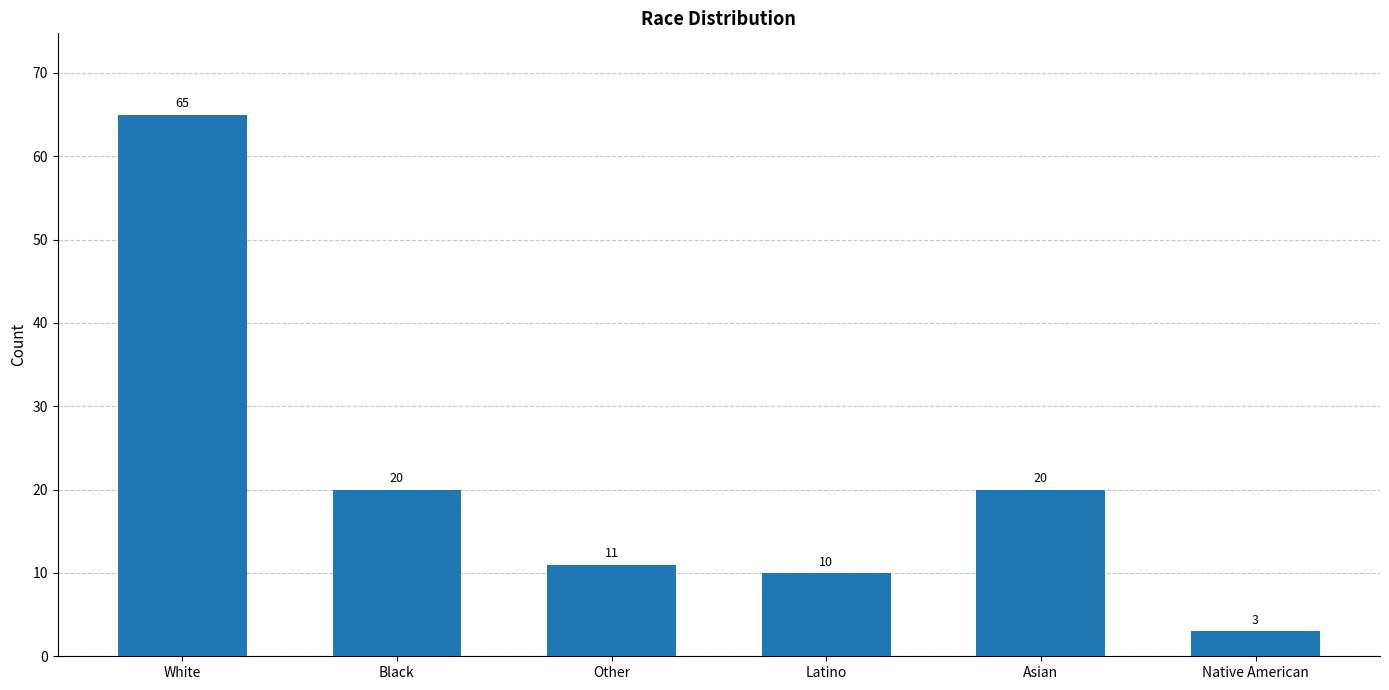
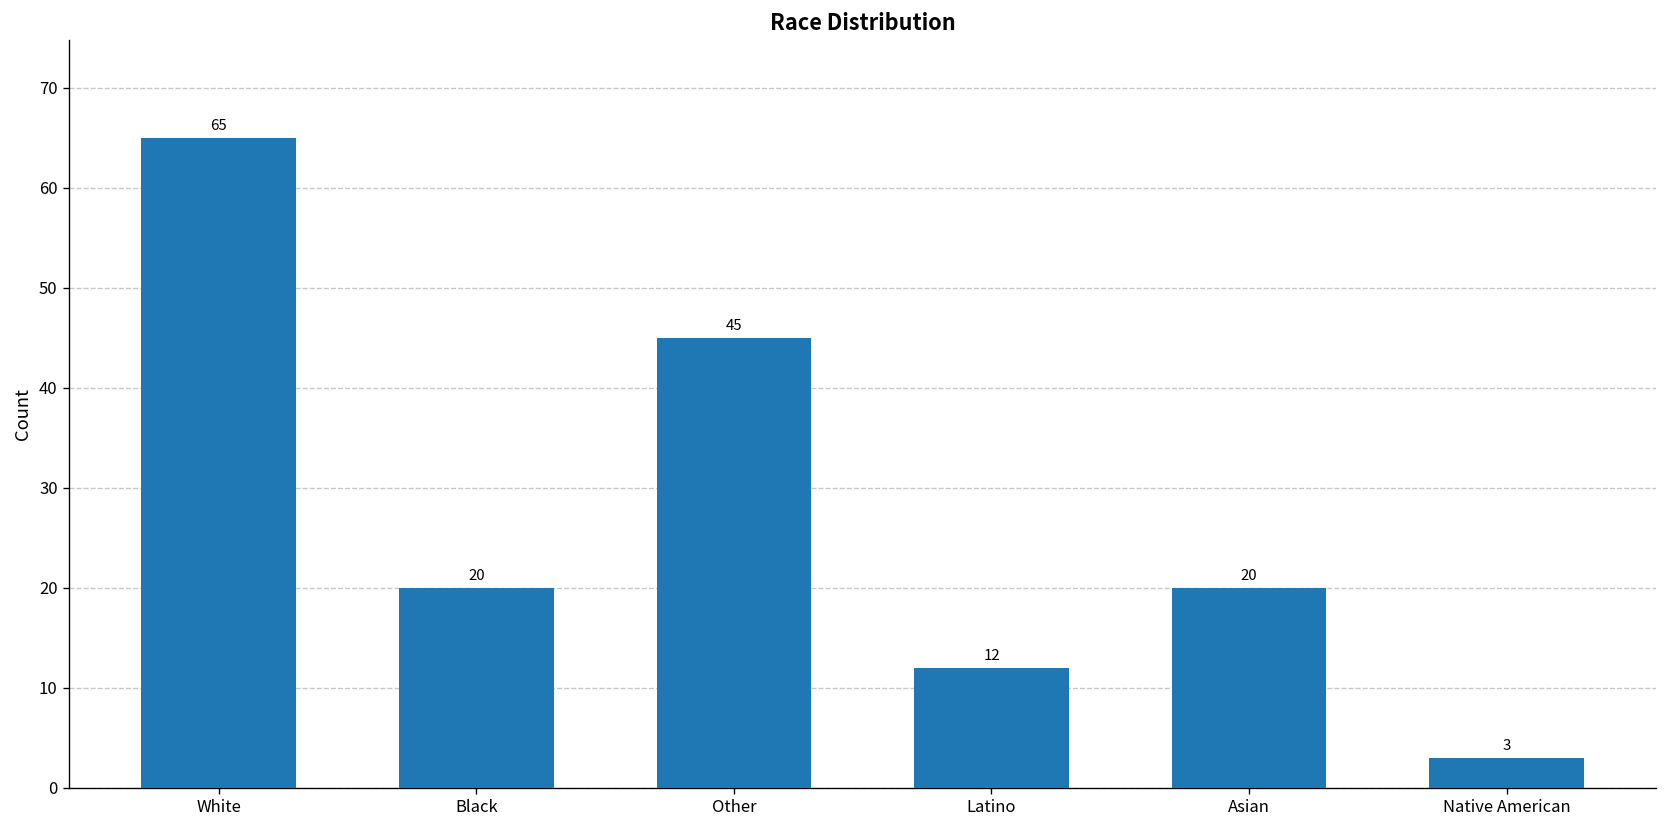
Other: 11 -> 45
Latino: 10 -> 12
